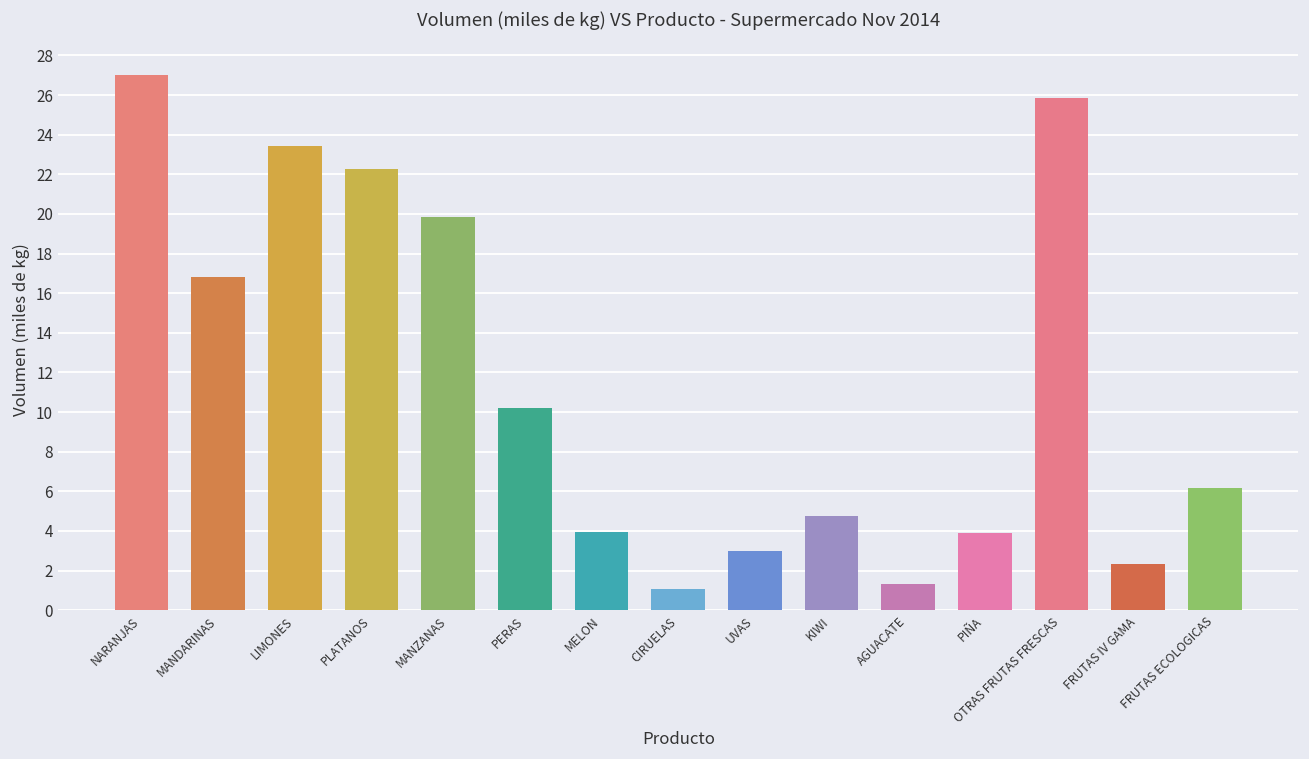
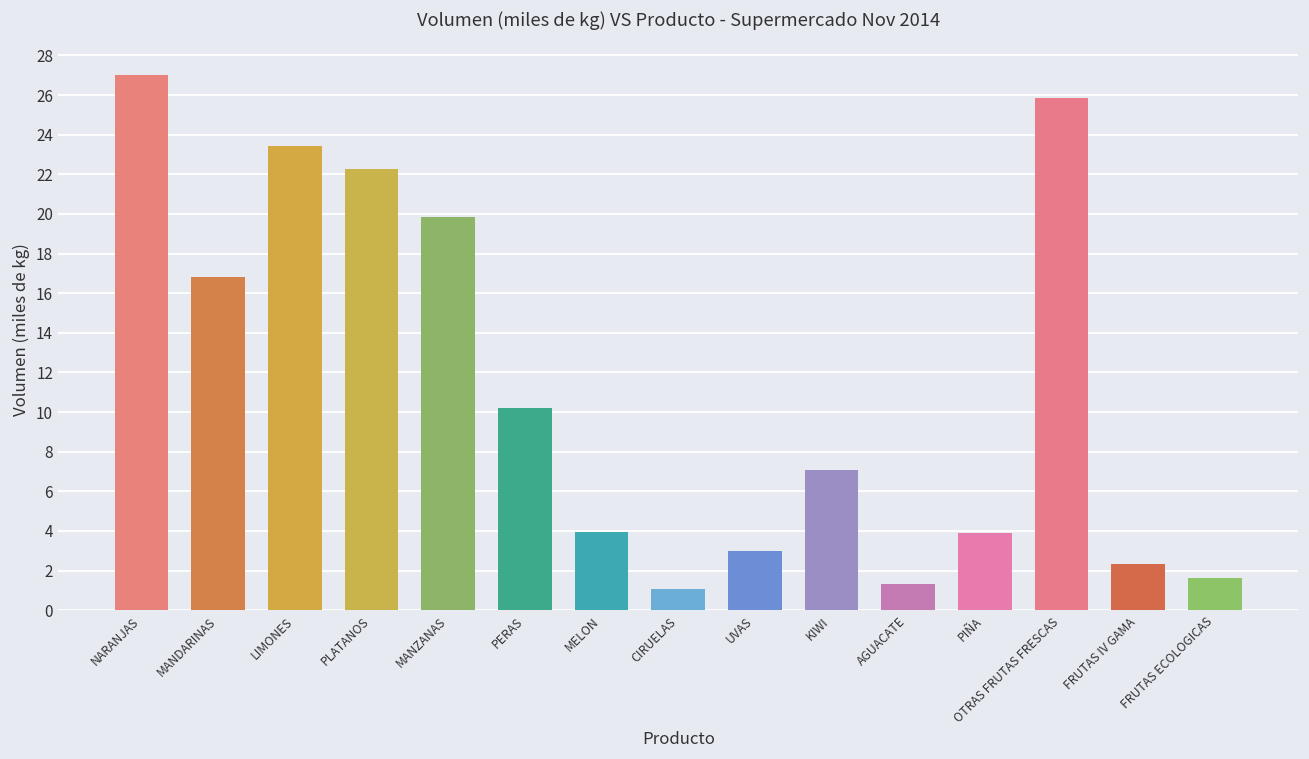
KIWI: 4.8 -> 7.1
FRUTAS ECOLOGICAS: 6.1 -> 1.6
